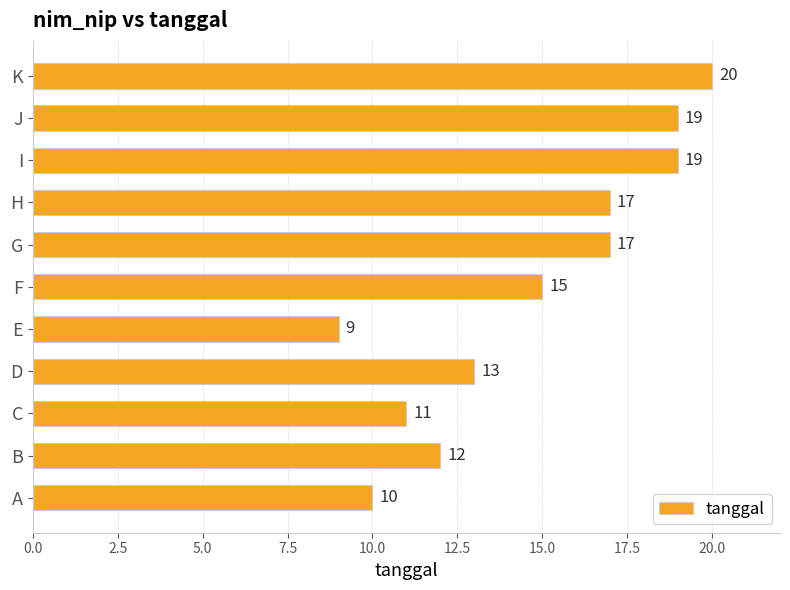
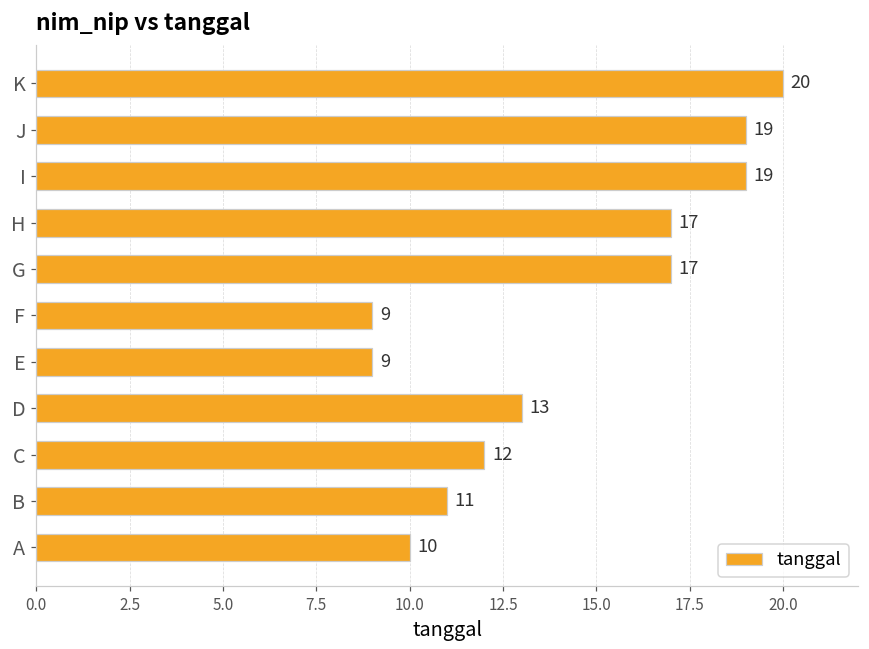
F: 15 -> 9
C: 11 -> 12
B: 12 -> 11
